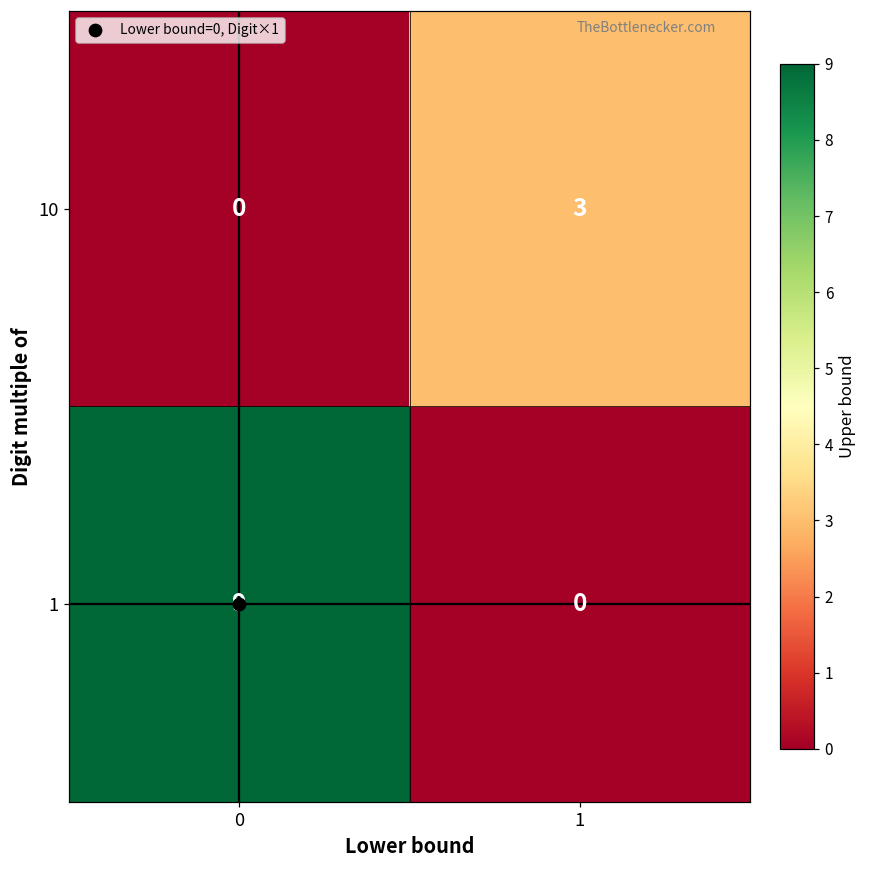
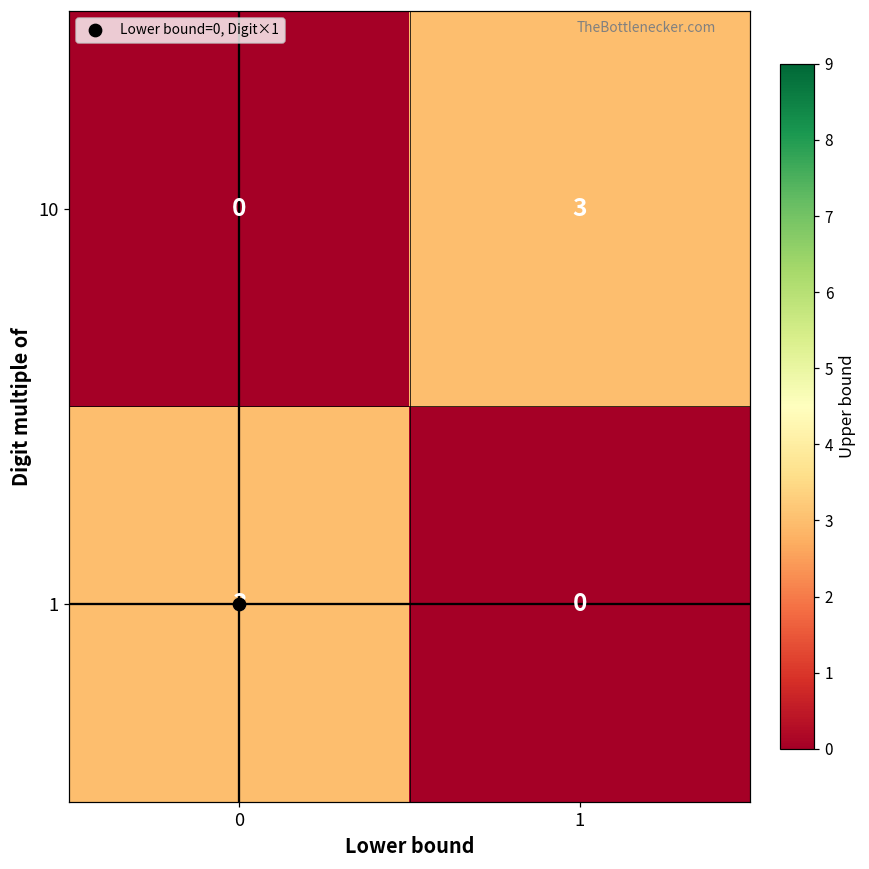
1, 0: 9 -> 3
